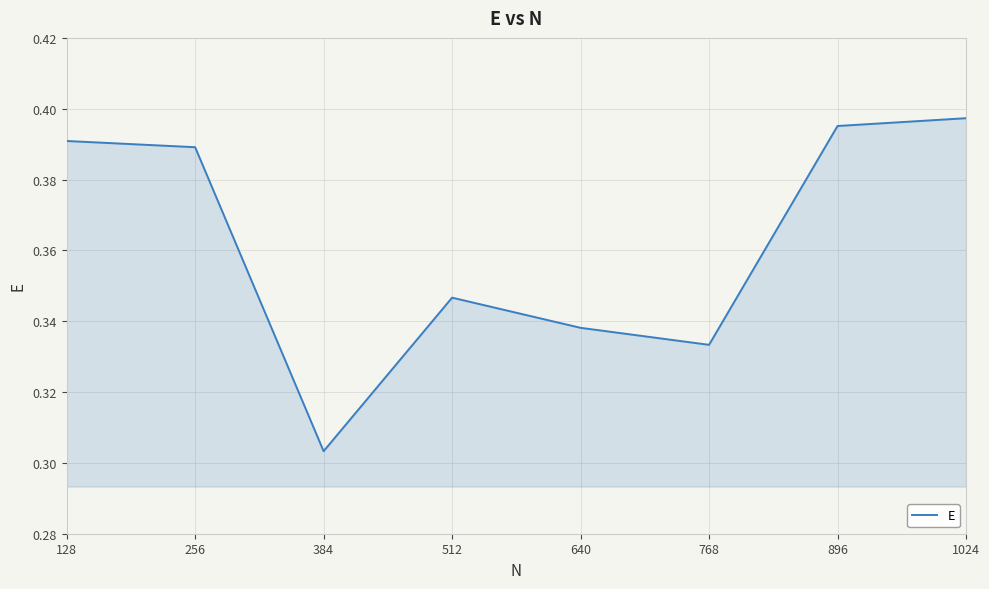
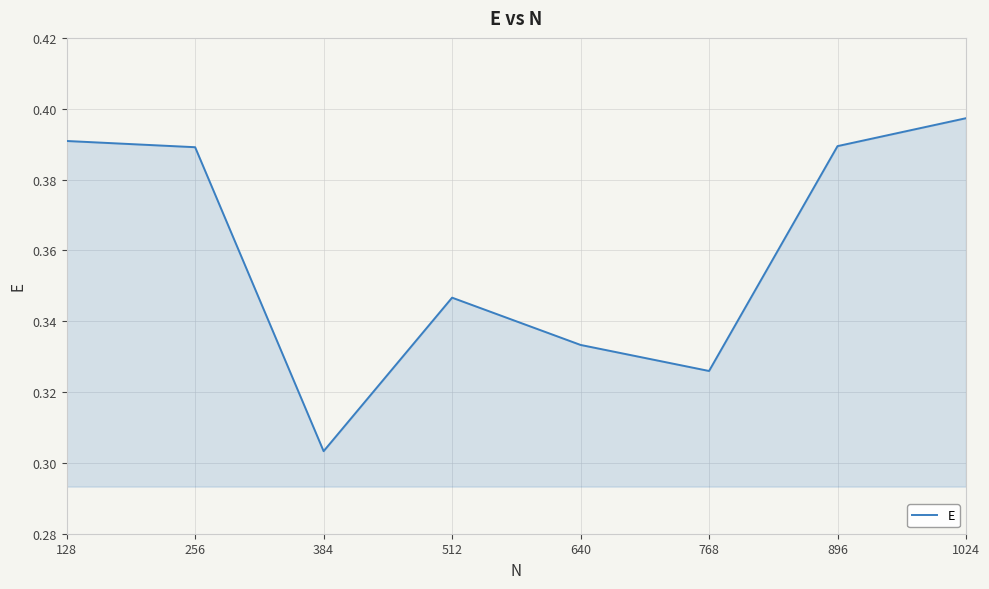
640: 0.338 -> 0.333
768: 0.333 -> 0.326
896: 0.395 -> 0.389
